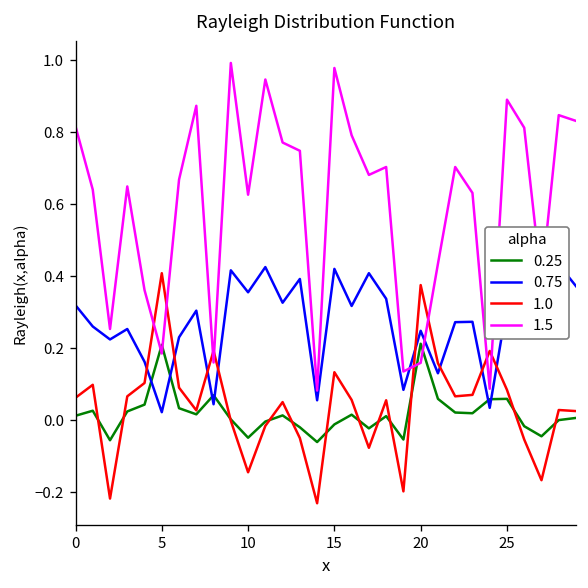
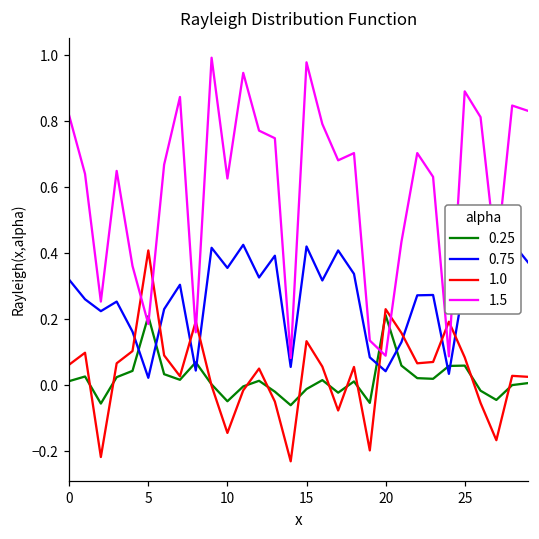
0.75, 20: 0.25 -> 0.04
1.0, 20: 0.38 -> 0.23
1.5, 20: 0.16 -> 0.09
